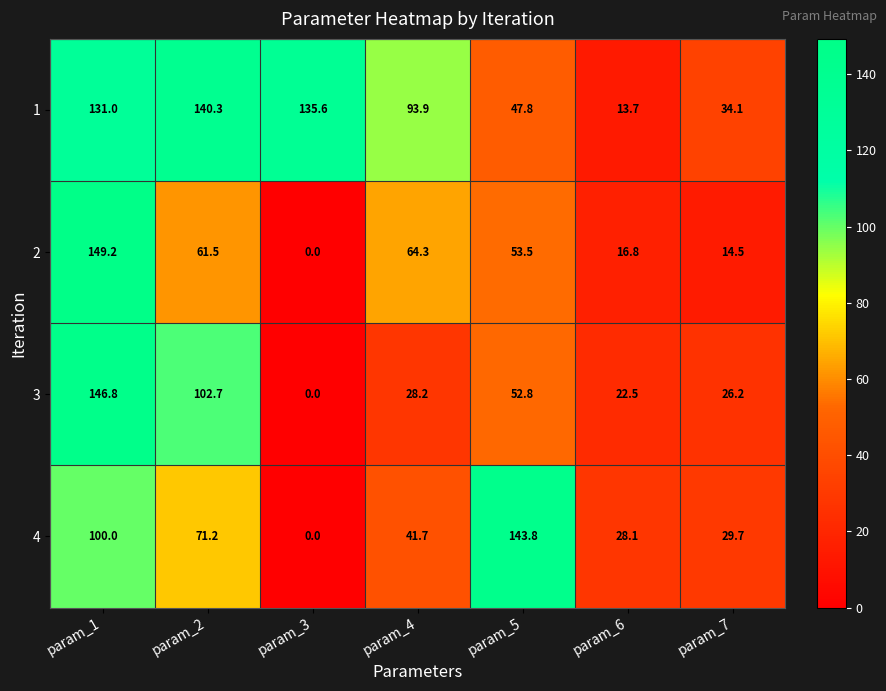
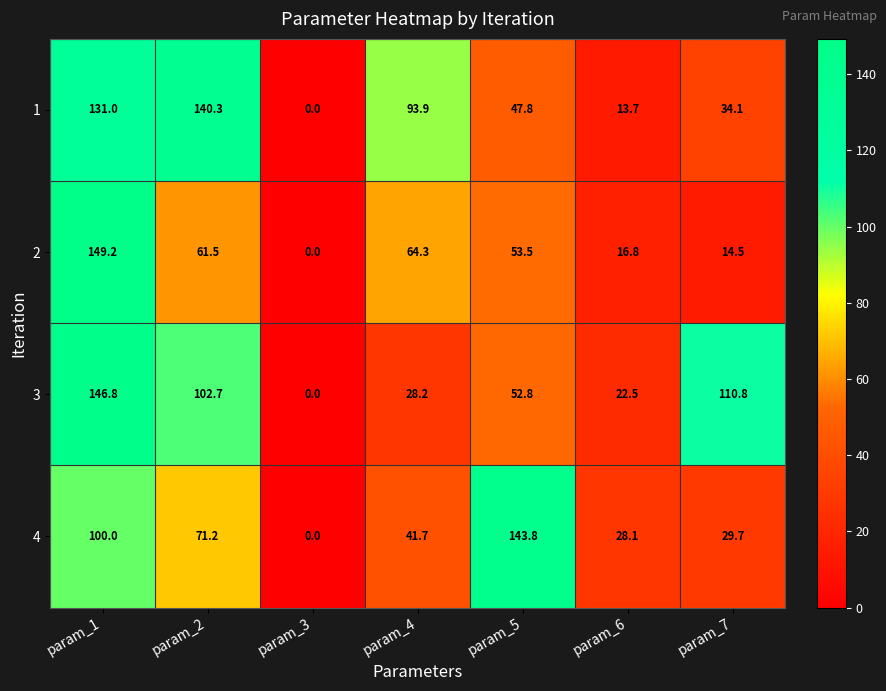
1, param_3: 135.6 -> 0.0
3, param_7: 26.2 -> 110.8
